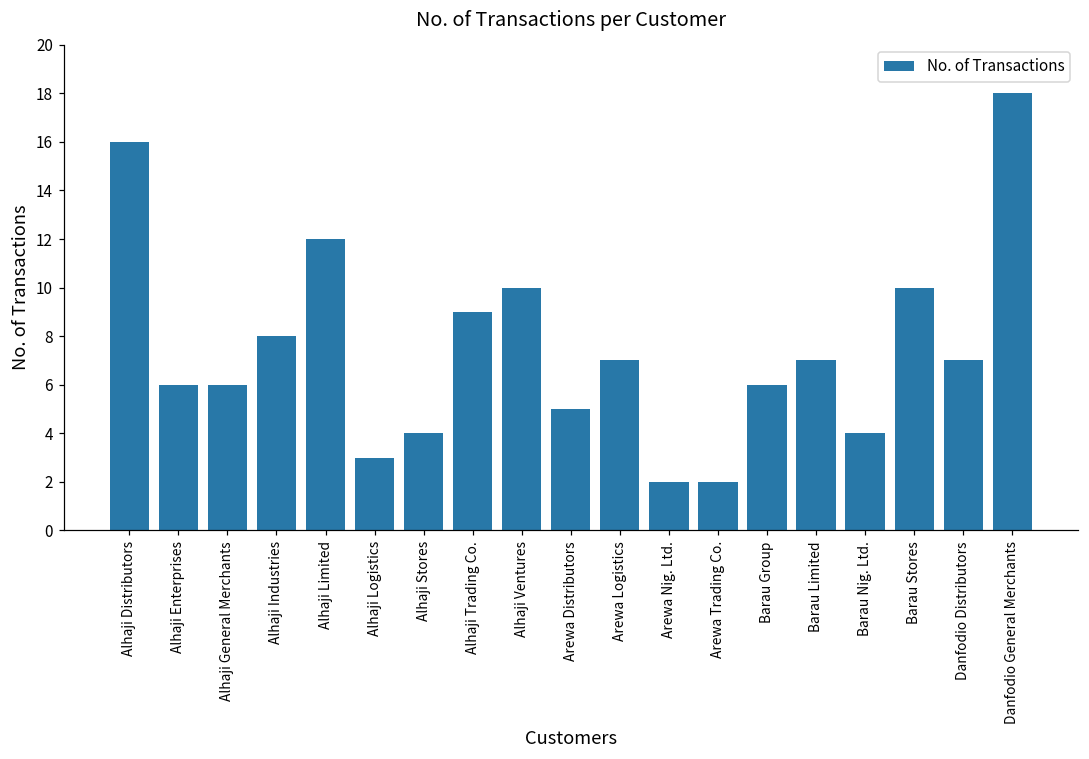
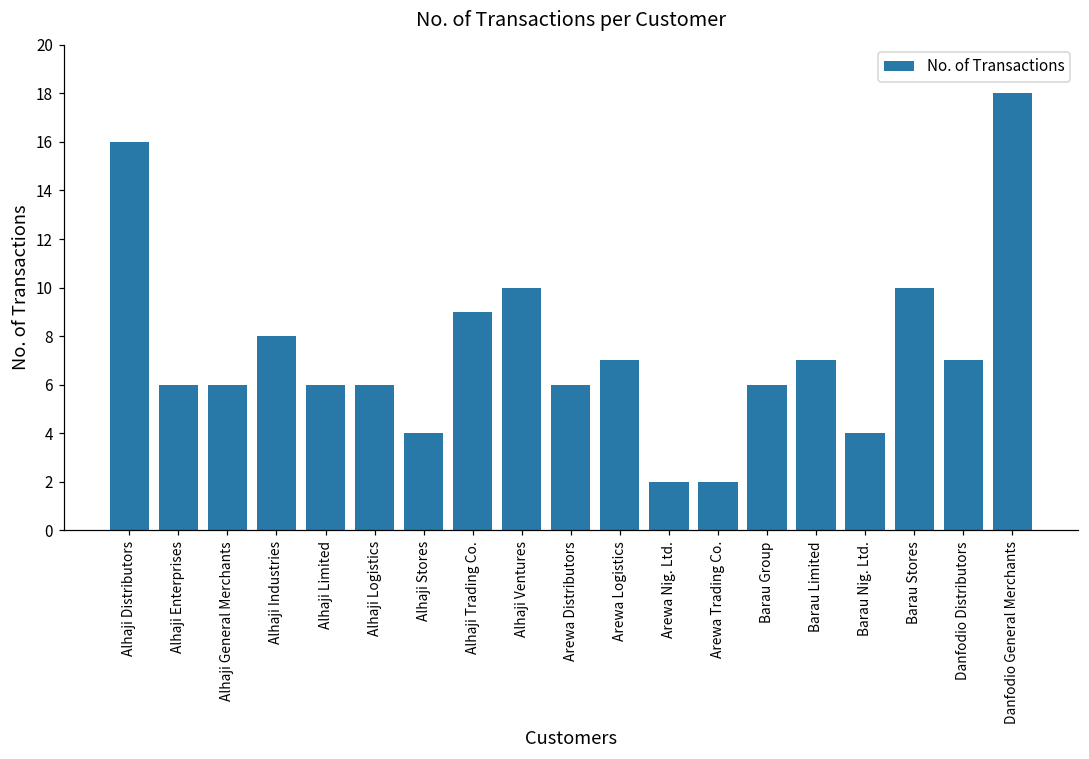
Alhaji Limited: 12 -> 6
Alhaji Logistics: 3 -> 6
Arewa Distributors: 5 -> 6
